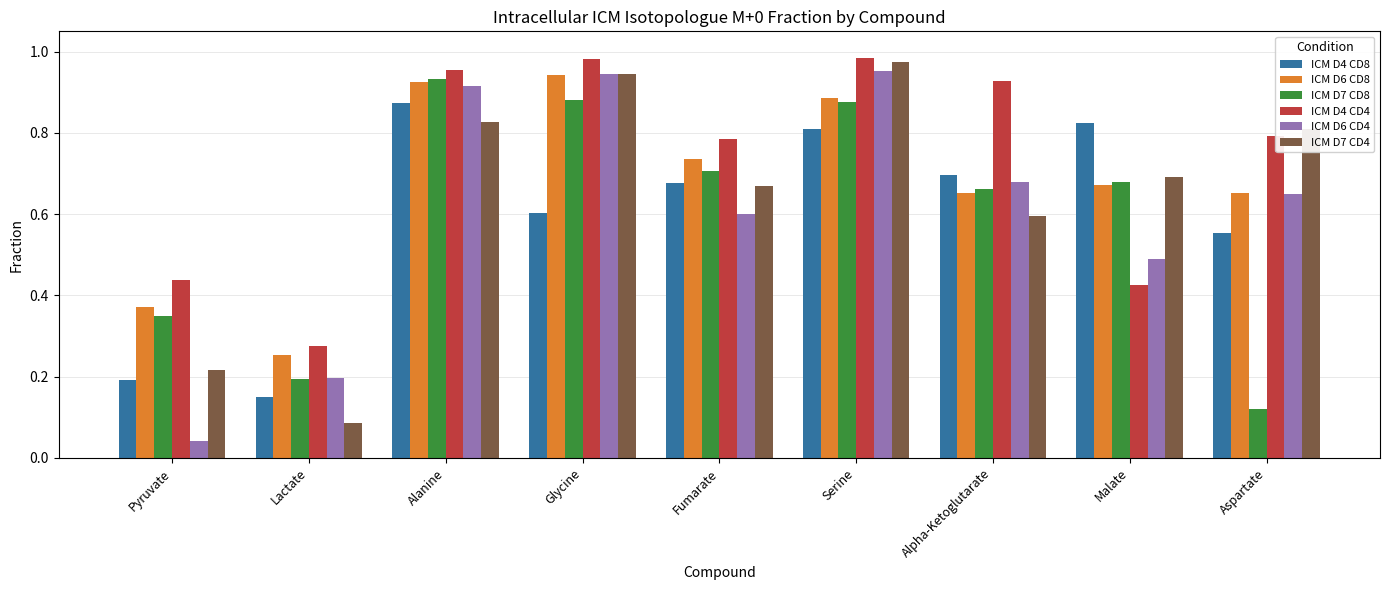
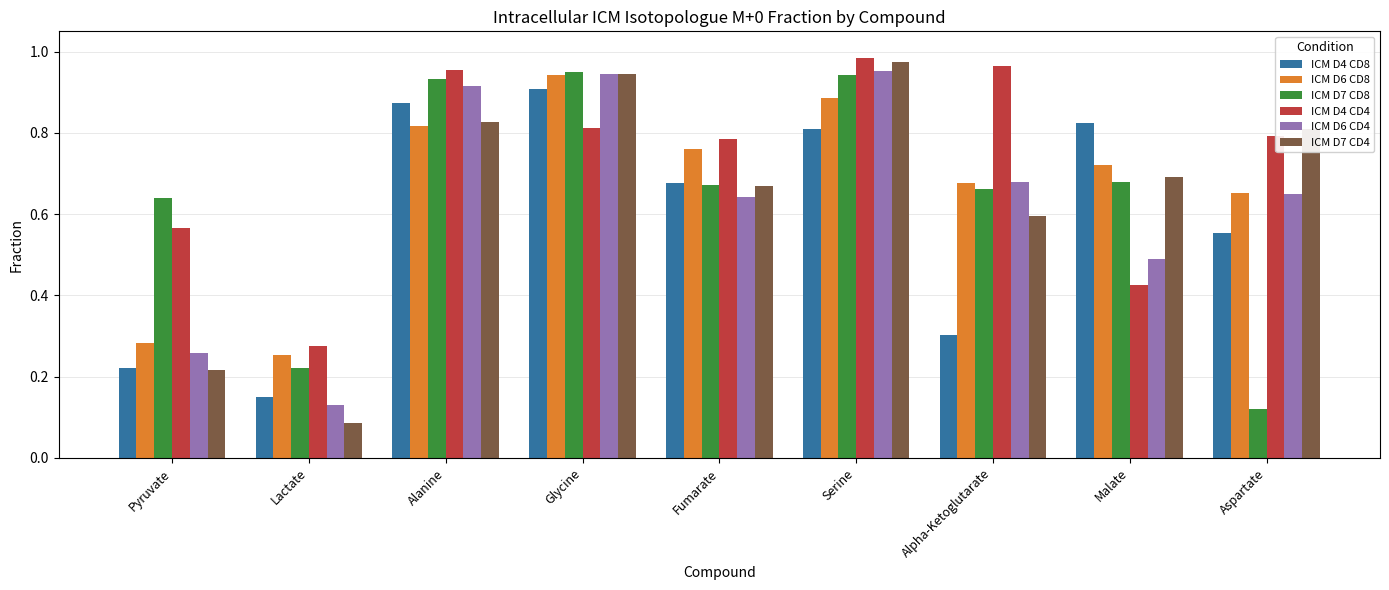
ICM D4 CD8, Pyruvate: 0.19 -> 0.22
ICM D6 CD8, Pyruvate: 0.37 -> 0.28
ICM D7 CD8, Pyruvate: 0.35 -> 0.64
ICM D4 CD4, Pyruvate: 0.44 -> 0.57
ICM D6 CD4, Pyruvate: 0.04 -> 0.26
ICM D7 CD8, Lactate: 0.19 -> 0.22
ICM D6 CD4, Lactate: 0.20 -> 0.13
ICM D6 CD8, Alanine: 0.92 -> 0.82
ICM D4 CD8, Glycine: 0.60 -> 0.91
ICM D7 CD8, Glycine: 0.88 -> 0.95
ICM D4 CD4, Glycine: 0.98 -> 0.81
ICM D6 CD8, Fumarate: 0.74 -> 0.76
ICM D7 CD8, Fumarate: 0.71 -> 0.67
ICM D6 CD4, Fumarate: 0.60 -> 0.64
ICM D7 CD8, Serine: 0.88 -> 0.94
ICM D4 CD8, Alpha-Ketoglutarate: 0.70 -> 0.30
ICM D6 CD8, Alpha-Ketoglutarate: 0.65 -> 0.68
ICM D4 CD4, Alpha-Ketoglutarate: 0.93 -> 0.96
ICM D6 CD8, Malate: 0.67 -> 0.72
